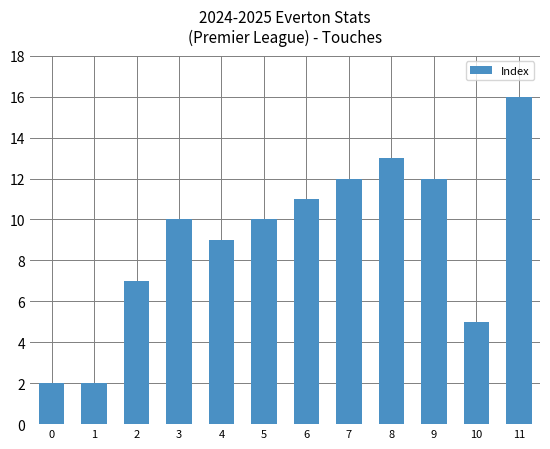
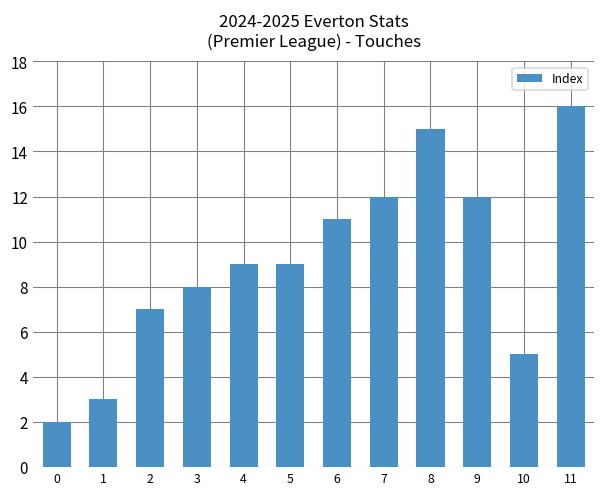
1: 2 -> 3
3: 10 -> 8
5: 10 -> 9
8: 13 -> 15
